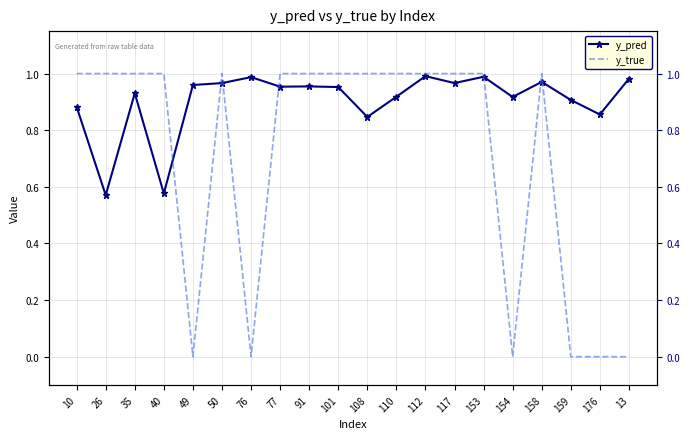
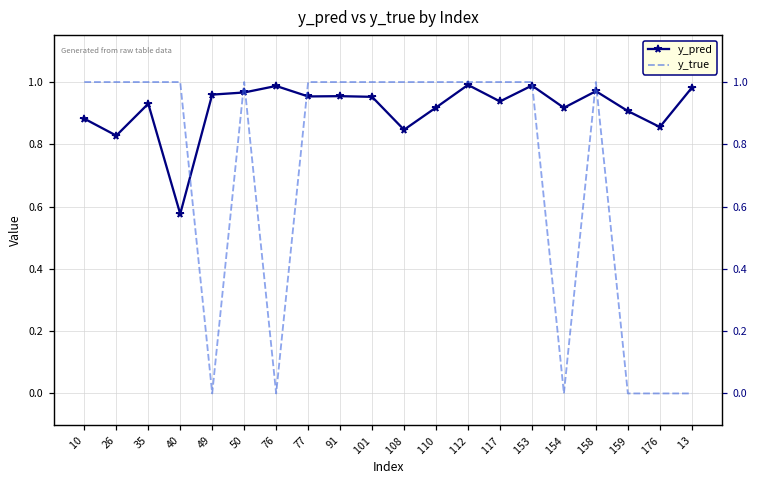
y_pred, 26: 0.57 -> 0.83
y_pred, 117: 0.97 -> 0.94
